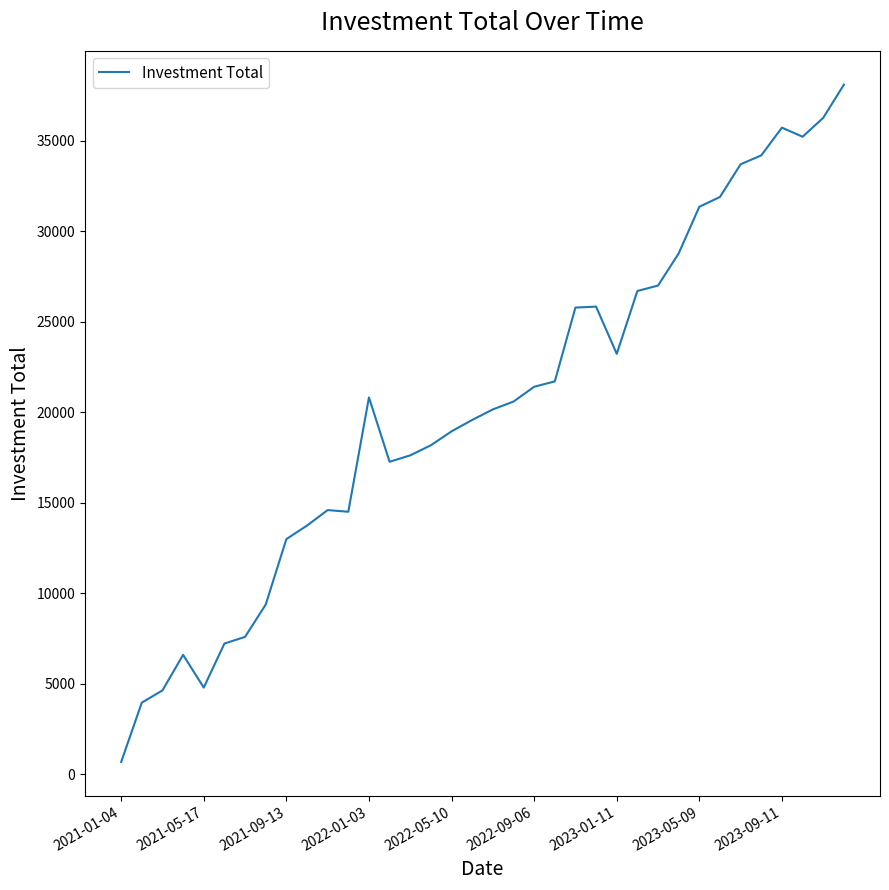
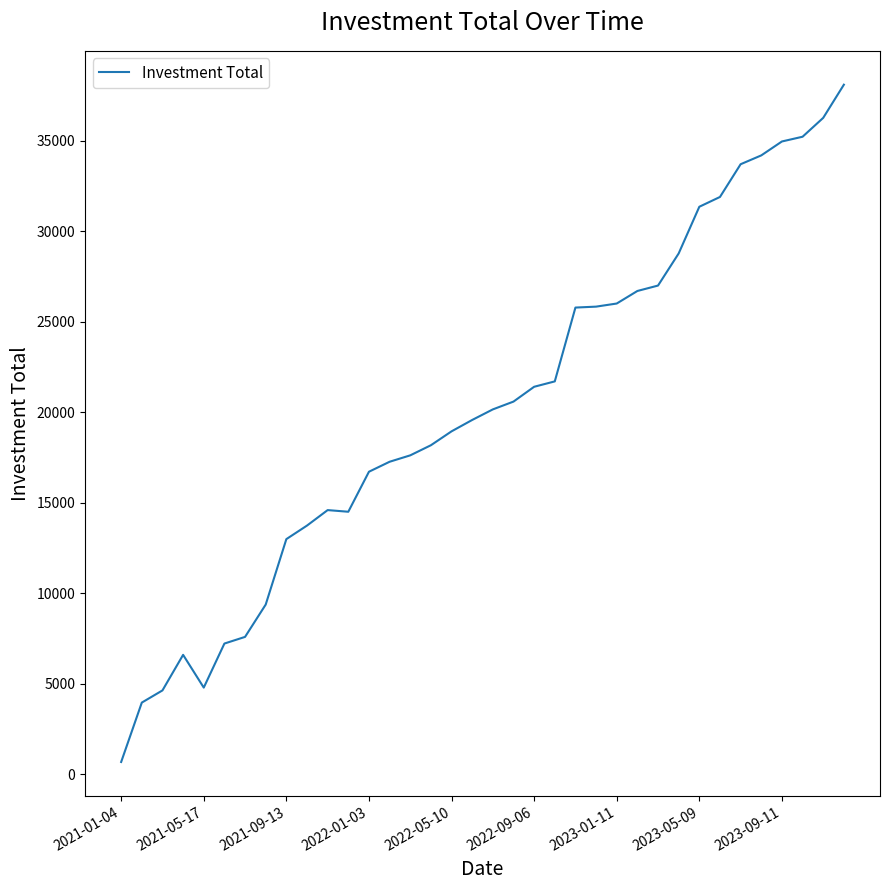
2022-01-03: 20800 -> 16700
2023-01-11: 23200 -> 26000
2023-09-11: 35700 -> 35000
